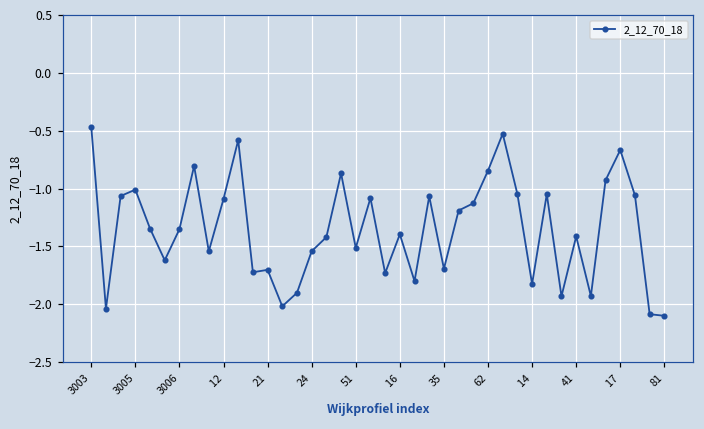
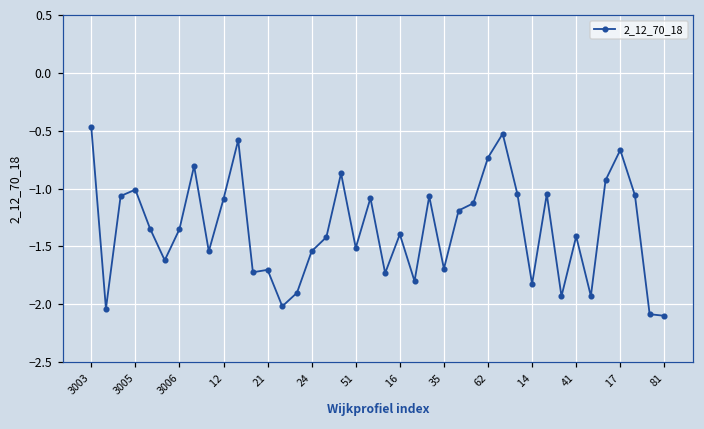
62: -0.84 -> -0.73
